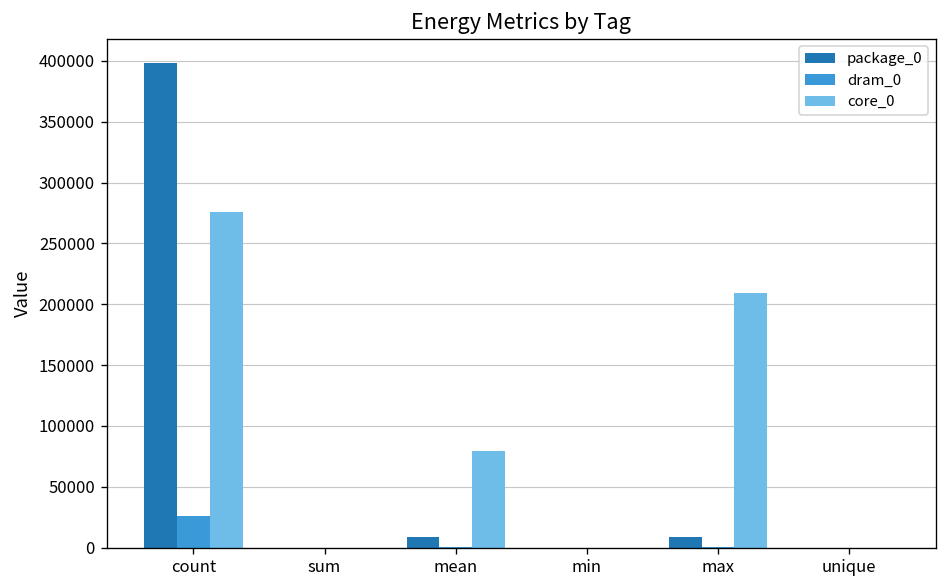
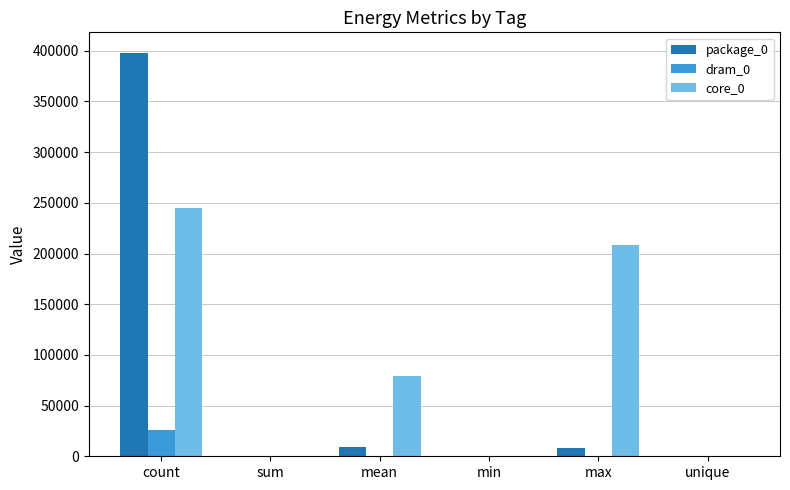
core_0, count: 276000 -> 244000
